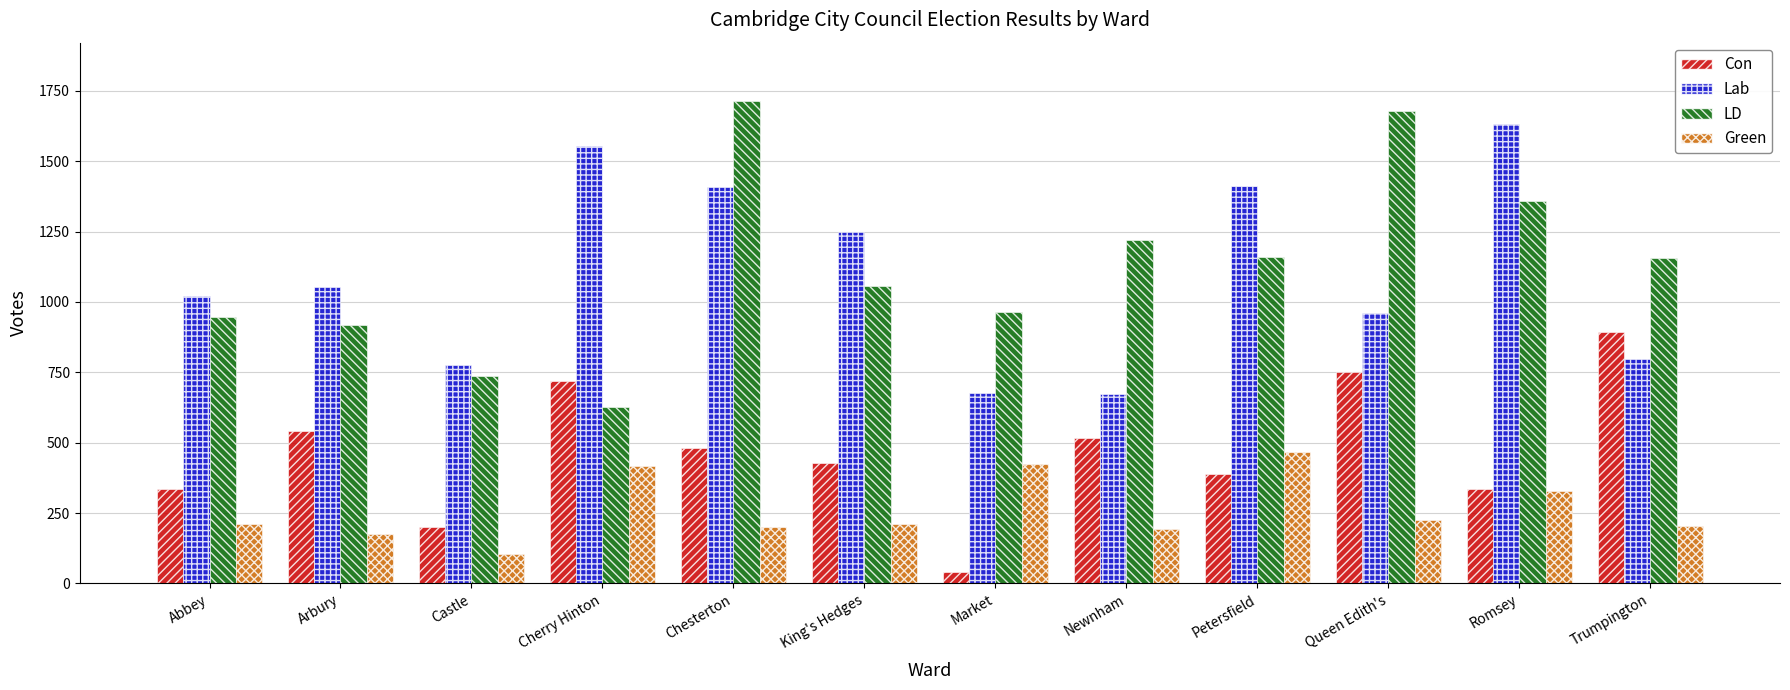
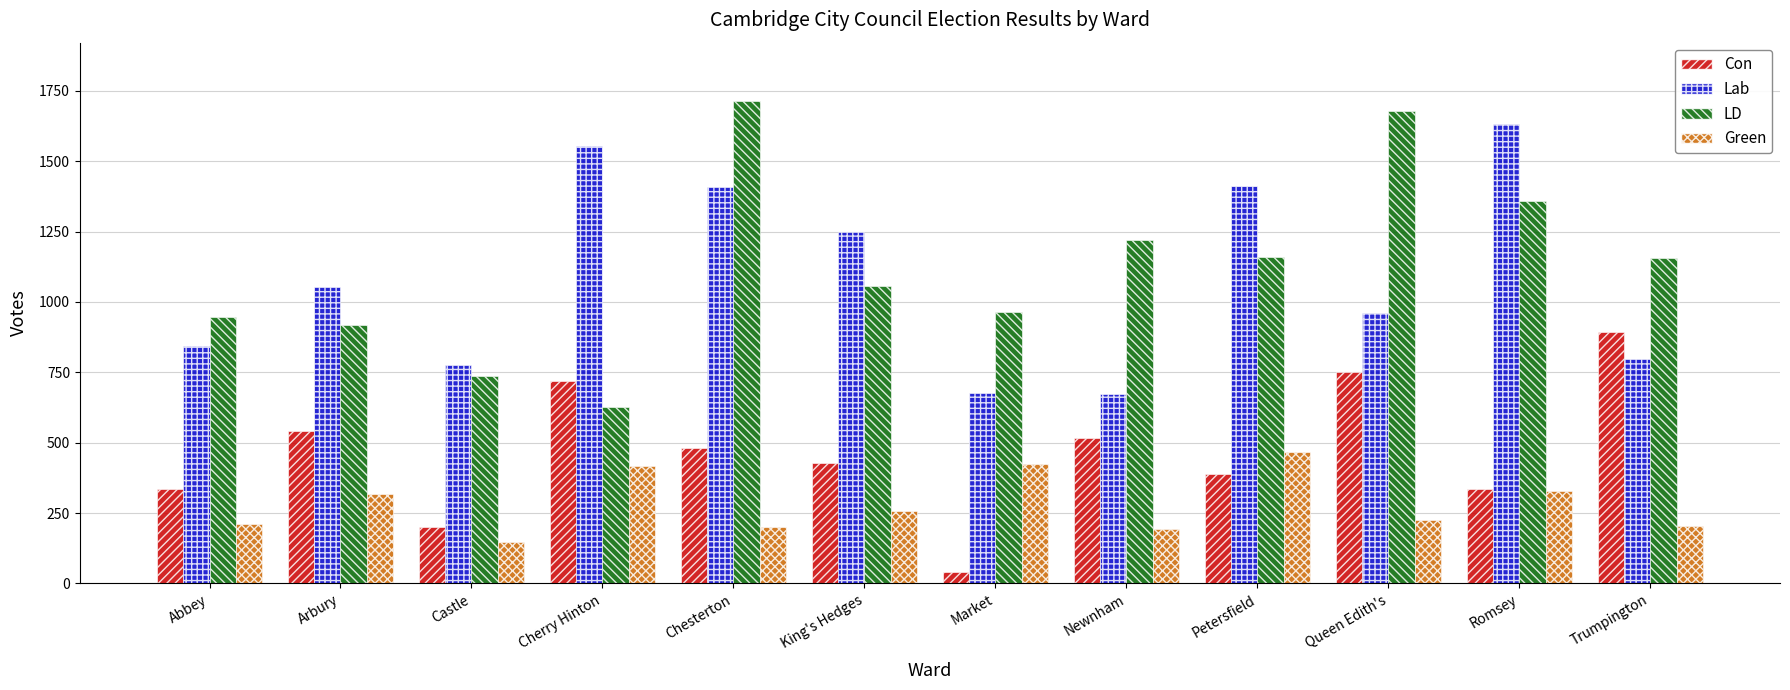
Lab, Abbey: 1020 -> 840
Green, Arbury: 180 -> 320
Green, Castle: 100 -> 150
Green, King's Hedges: 210 -> 260
